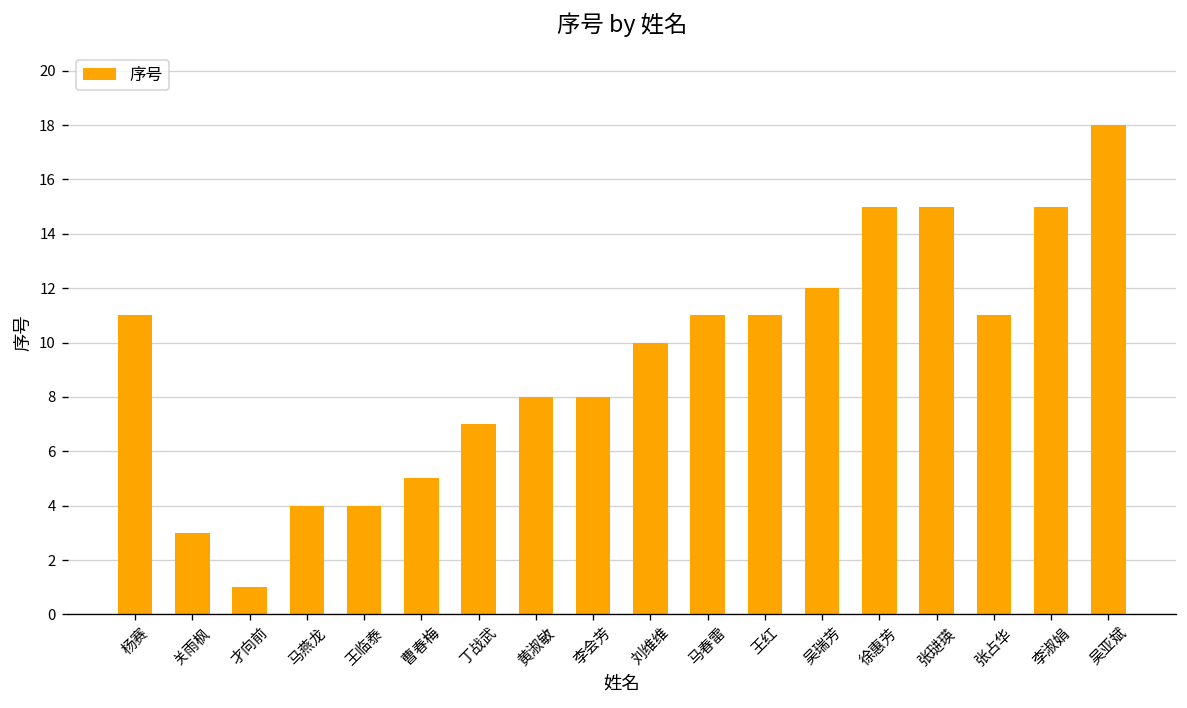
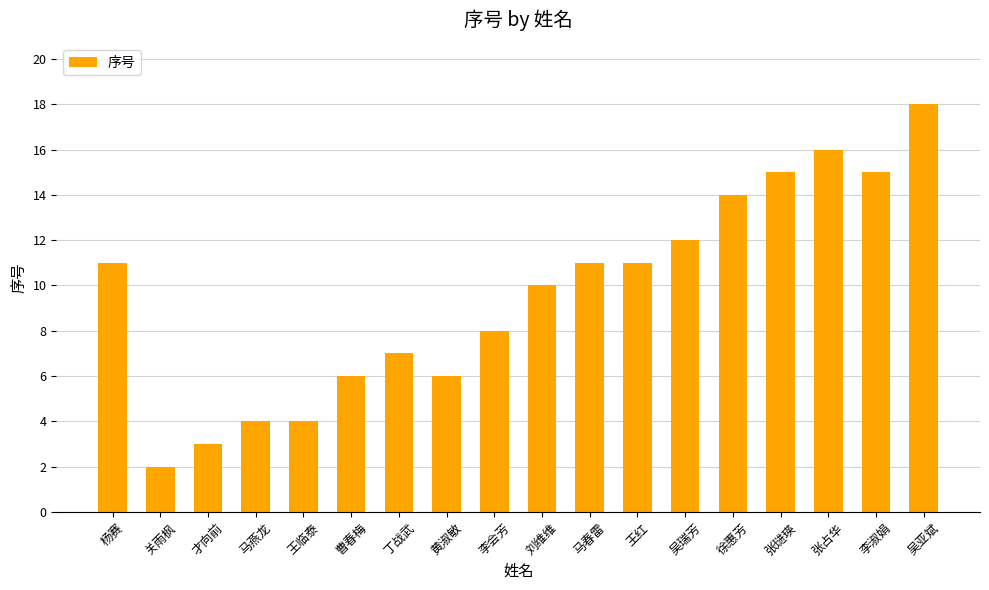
关雨枫: 3 -> 2
才向前: 1 -> 3
曹春梅: 5 -> 6
黄淑敏: 8 -> 6
徐惠芳: 15 -> 14
张占华: 11 -> 16
